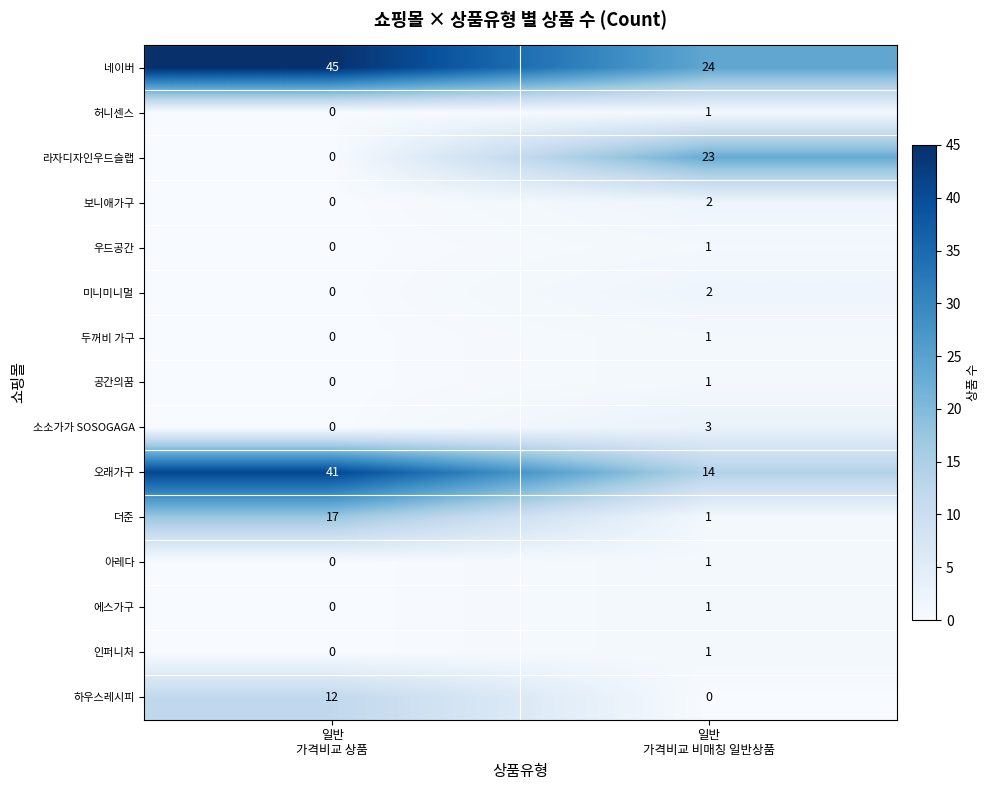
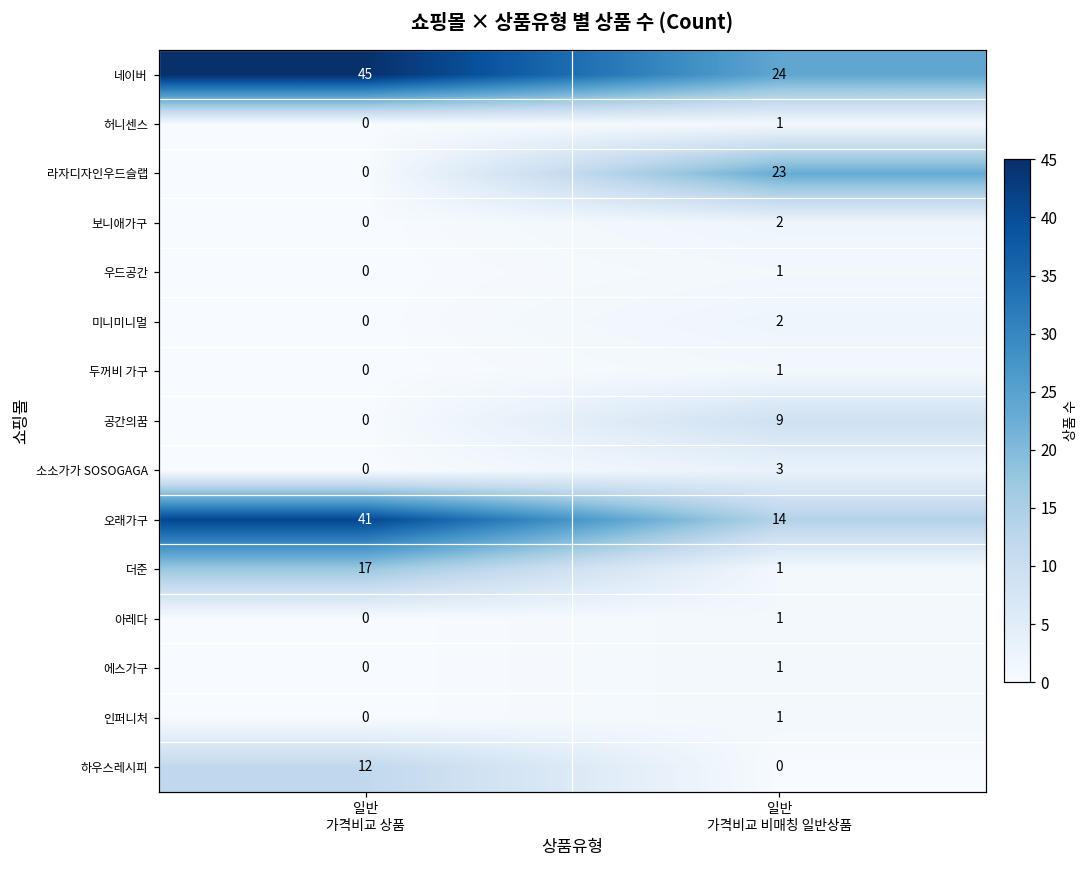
공간의꿈, 일반 가격비교 비매칭 일반상품: 1 -> 9
